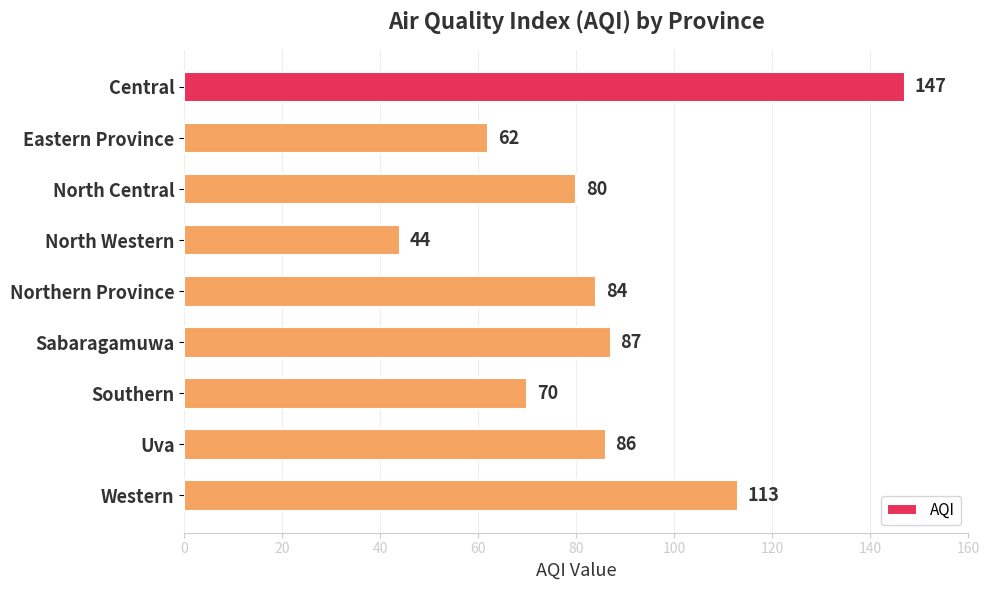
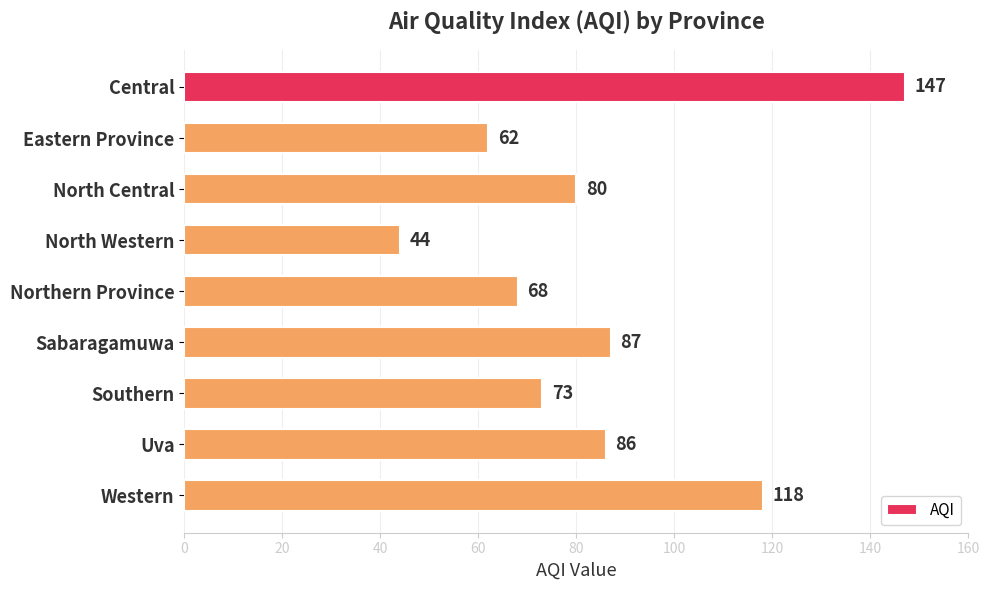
Northern Province: 84 -> 68
Southern: 70 -> 73
Western: 113 -> 118
